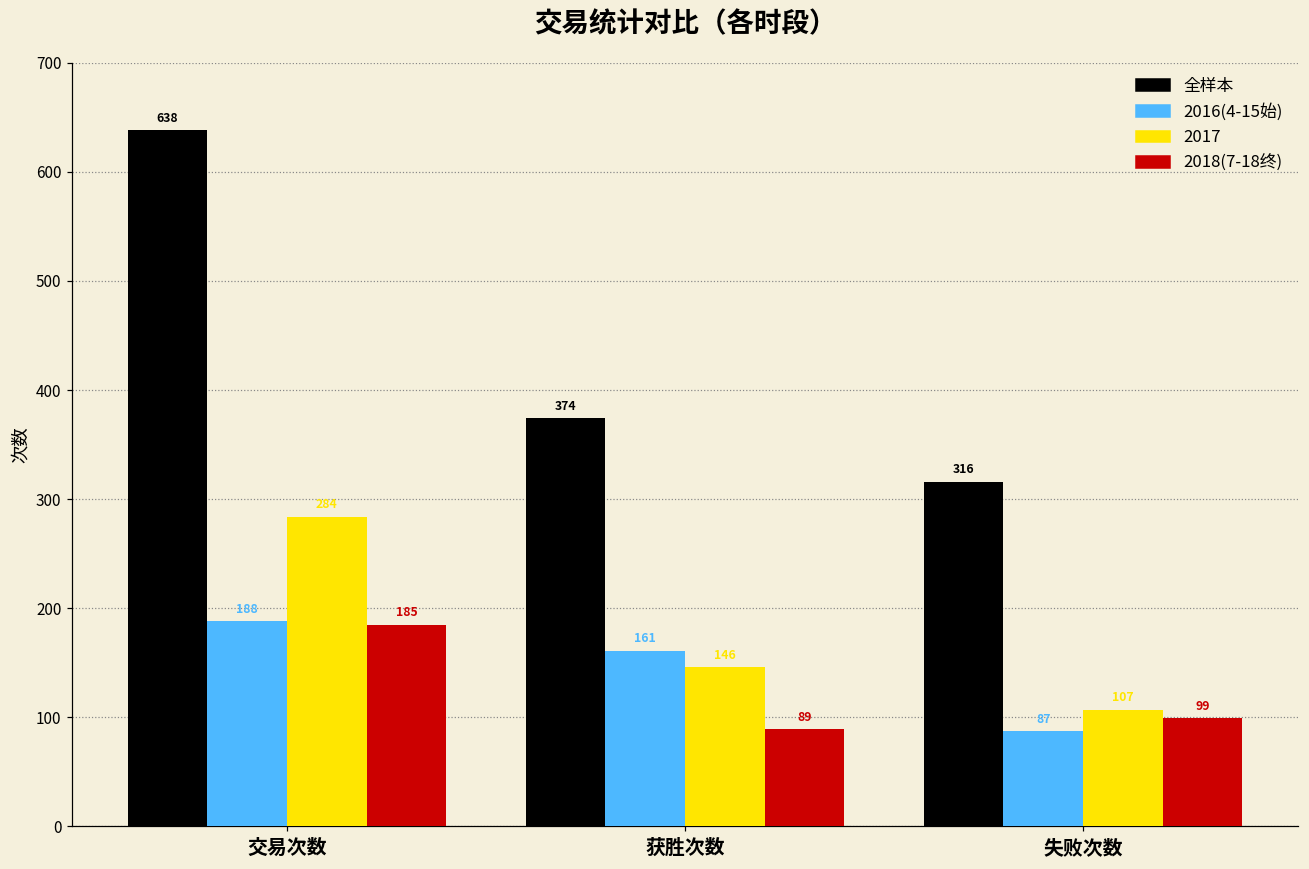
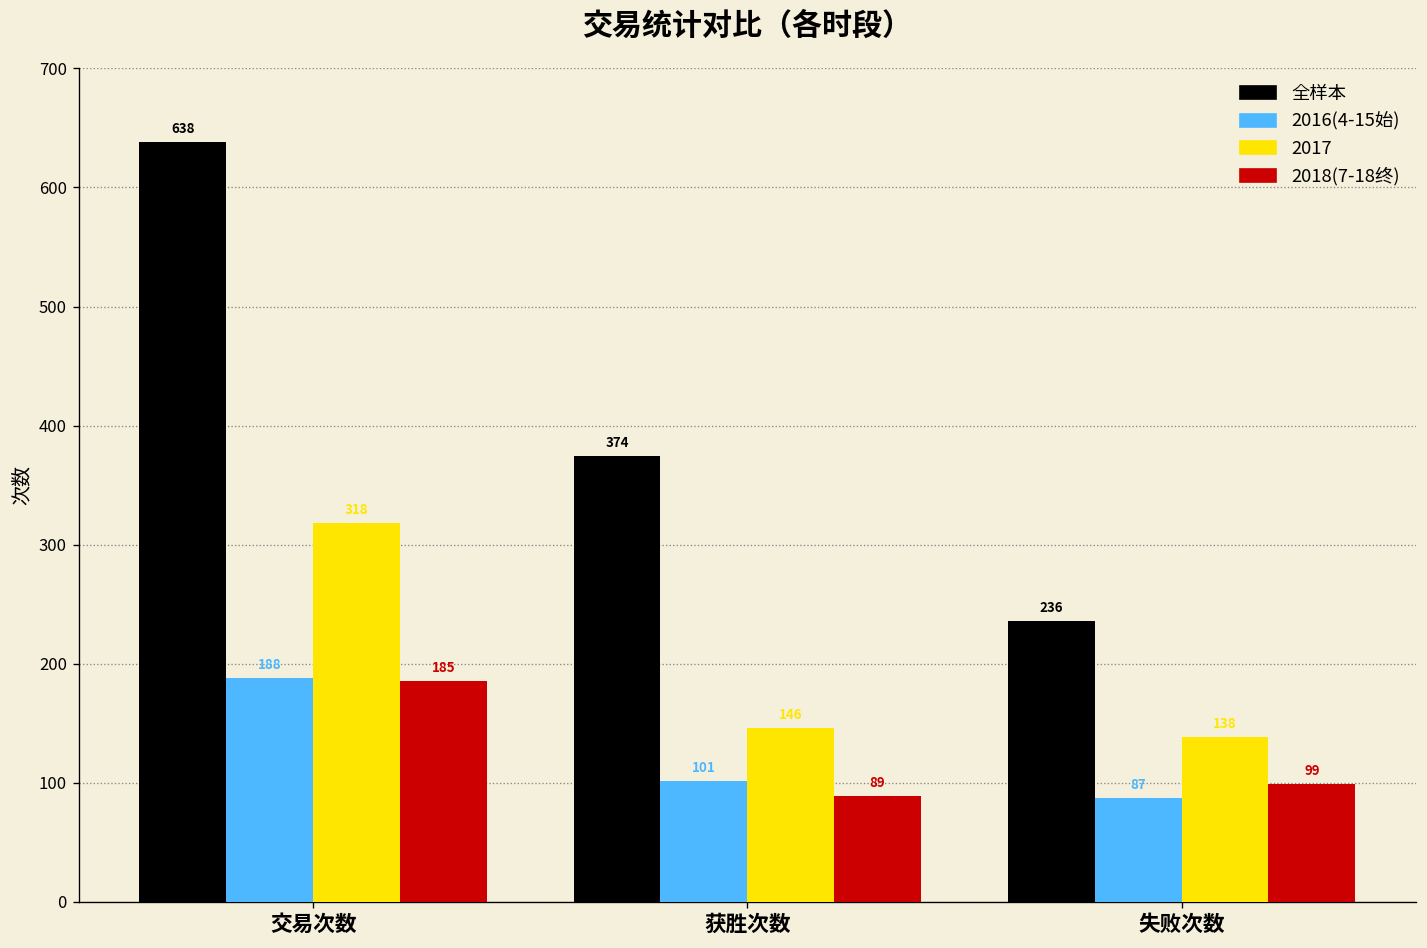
2017, 交易次数: 284 -> 318
2016(4-15始), 获胜次数: 161 -> 101
全样本, 失败次数: 316 -> 236
2017, 失败次数: 107 -> 138
